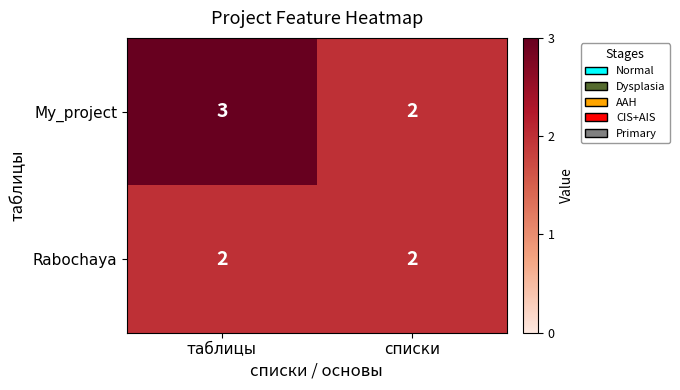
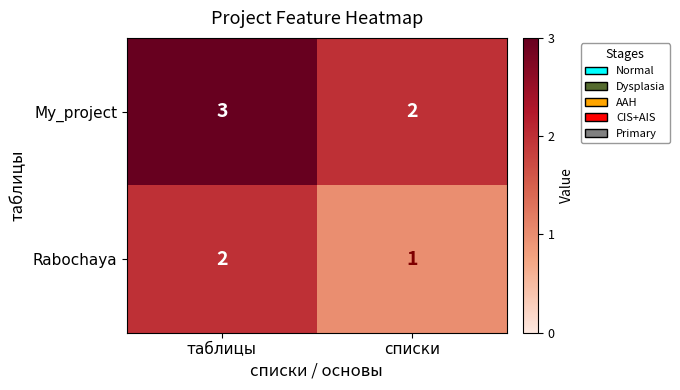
Rabochaya, списки: 2 -> 1
